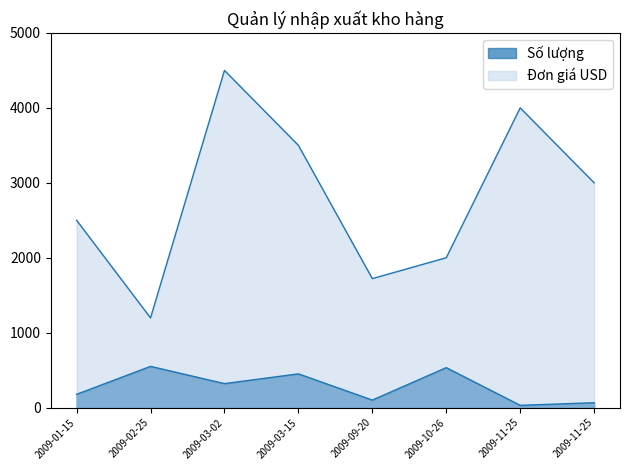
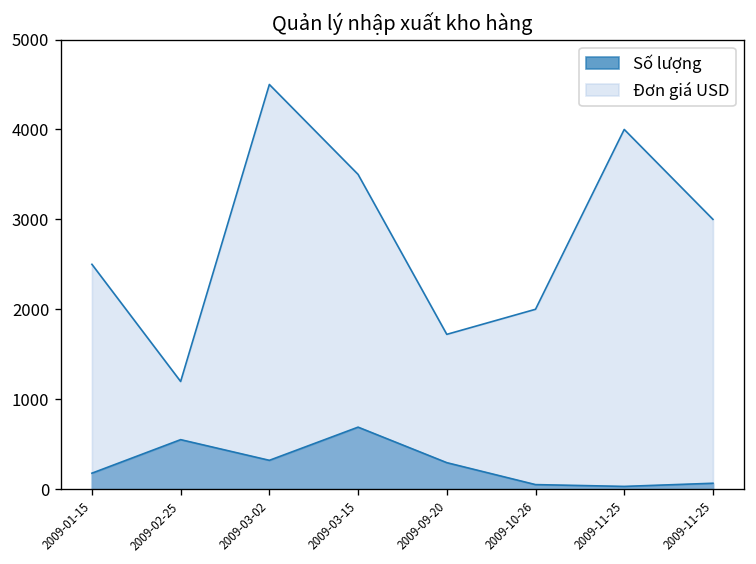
Số lượng, 2009-03-15: 500 -> 700
Số lượng, 2009-09-20: 100 -> 300
Số lượng, 2009-10-26: 500 -> 100
